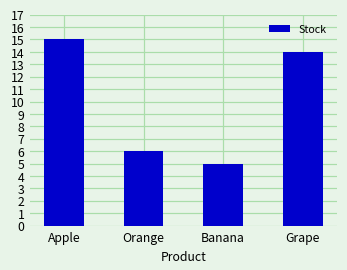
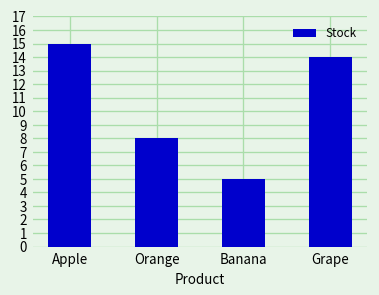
Orange: 6 -> 8
